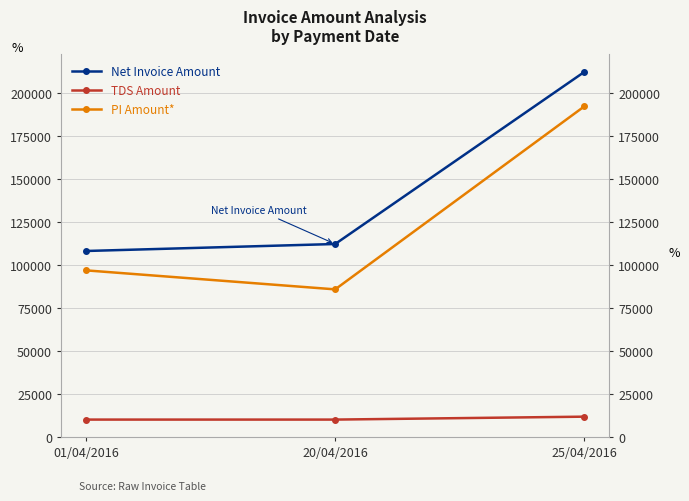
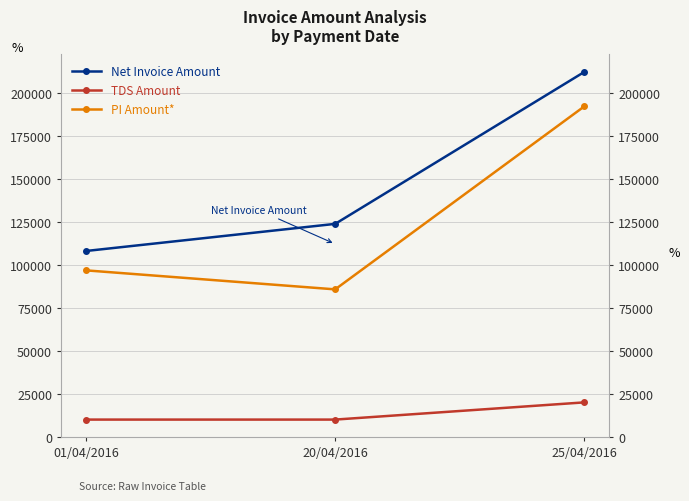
Net Invoice Amount, 20/04/2016: 112000 -> 124000
TDS Amount, 25/04/2016: 12000 -> 20000
